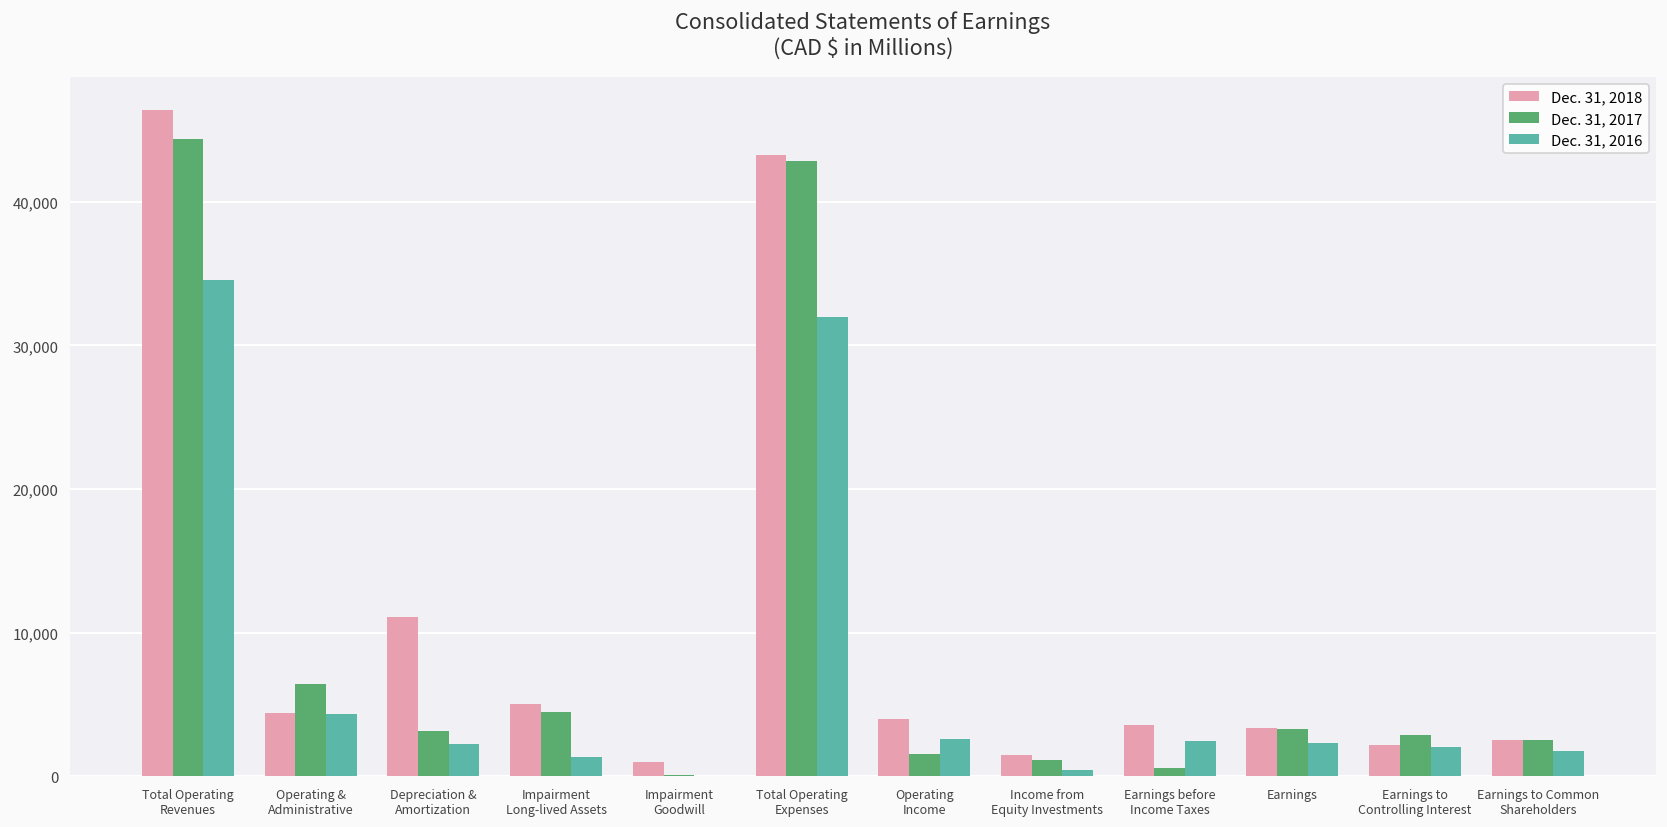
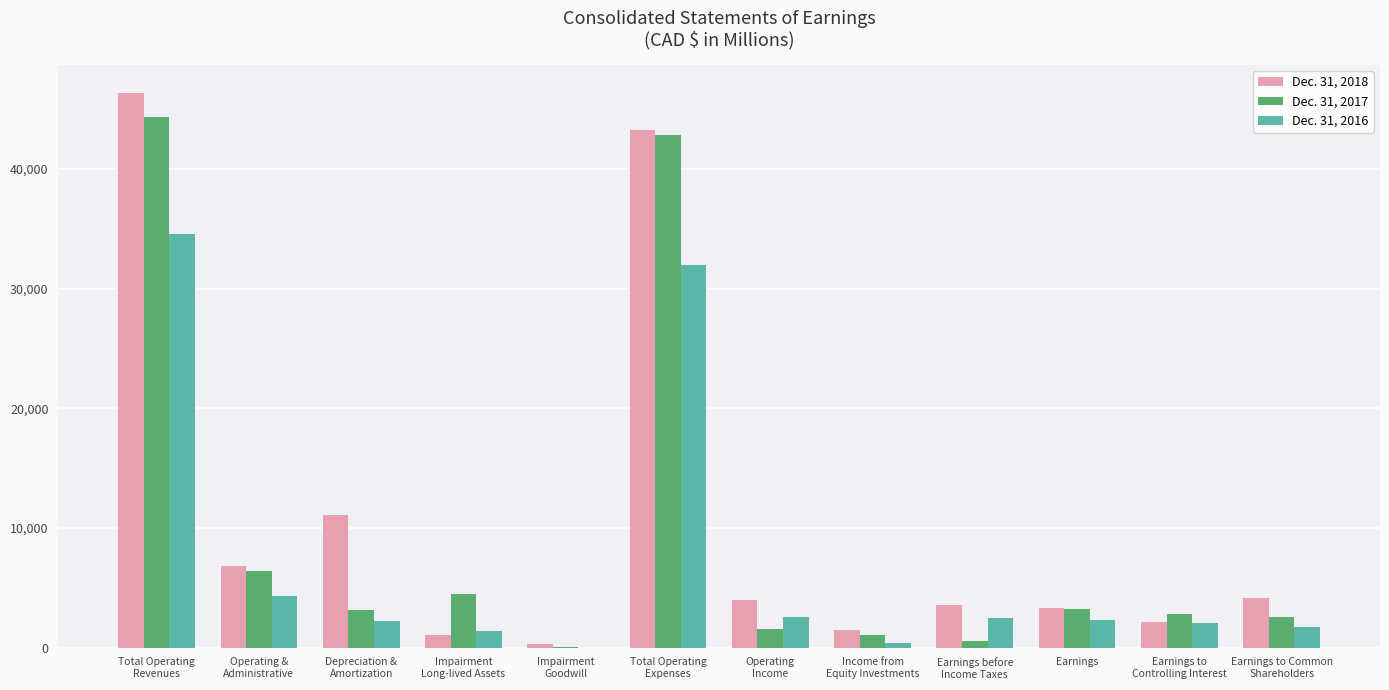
Dec. 31, 2018, Operating & Administrative: 4,400 -> 6,800
Dec. 31, 2018, Impairment Long-lived Assets: 5,000 -> 1,100
Dec. 31, 2018, Impairment Goodwill: 1,000 -> 300
Dec. 31, 2018, Earnings to Common Shareholders: 2,500 -> 4,200
